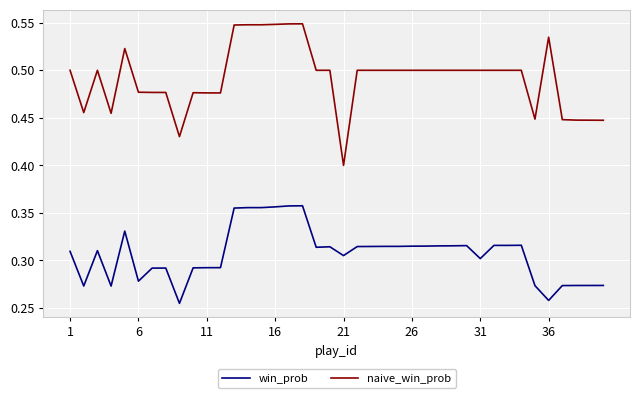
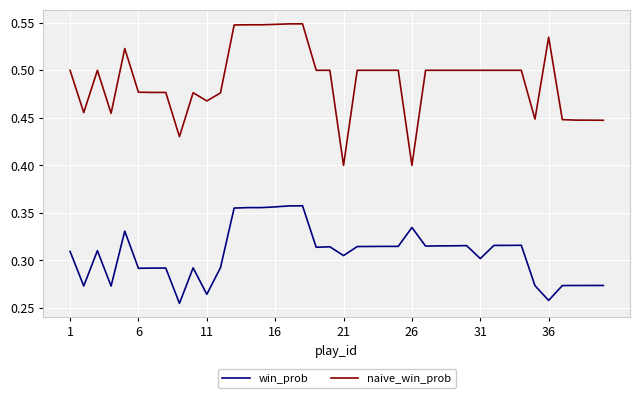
win_prob, 6: 0.28 -> 0.29
win_prob, 11: 0.29 -> 0.26
naive_win_prob, 11: 0.48 -> 0.47
win_prob, 26: 0.32 -> 0.33
naive_win_prob, 26: 0.5 -> 0.4
